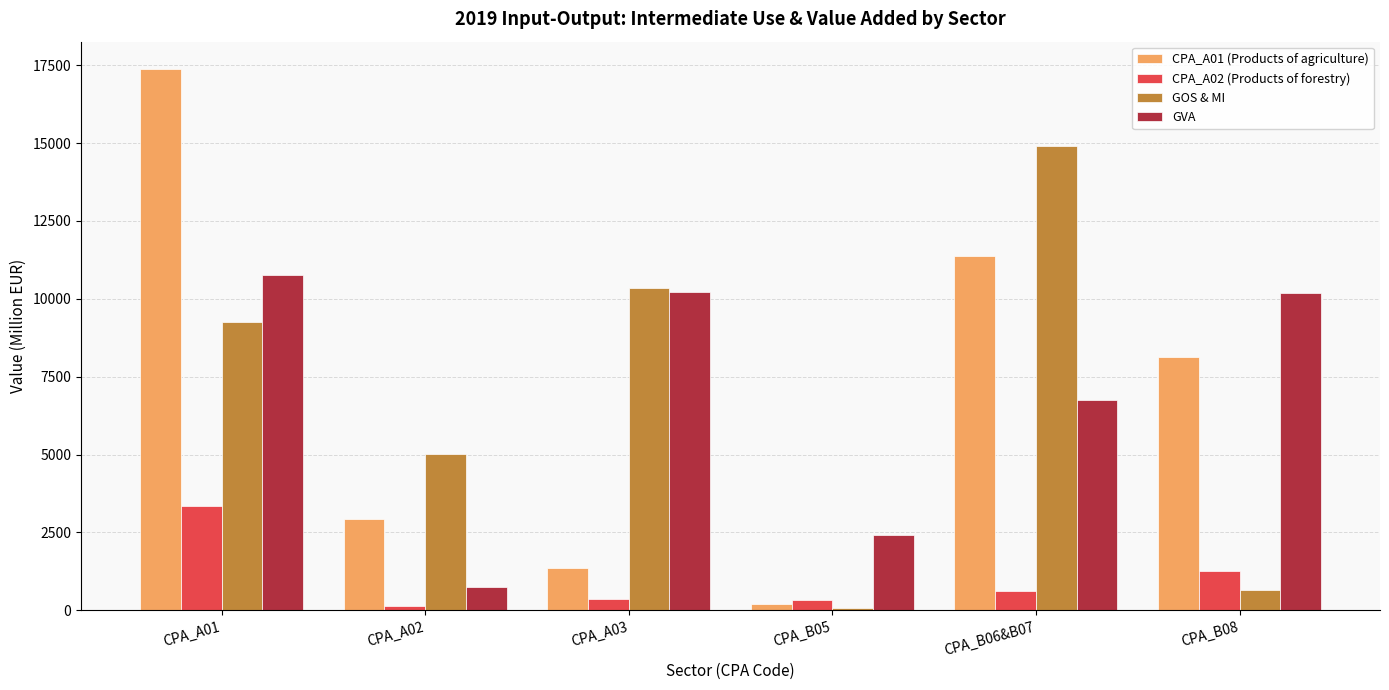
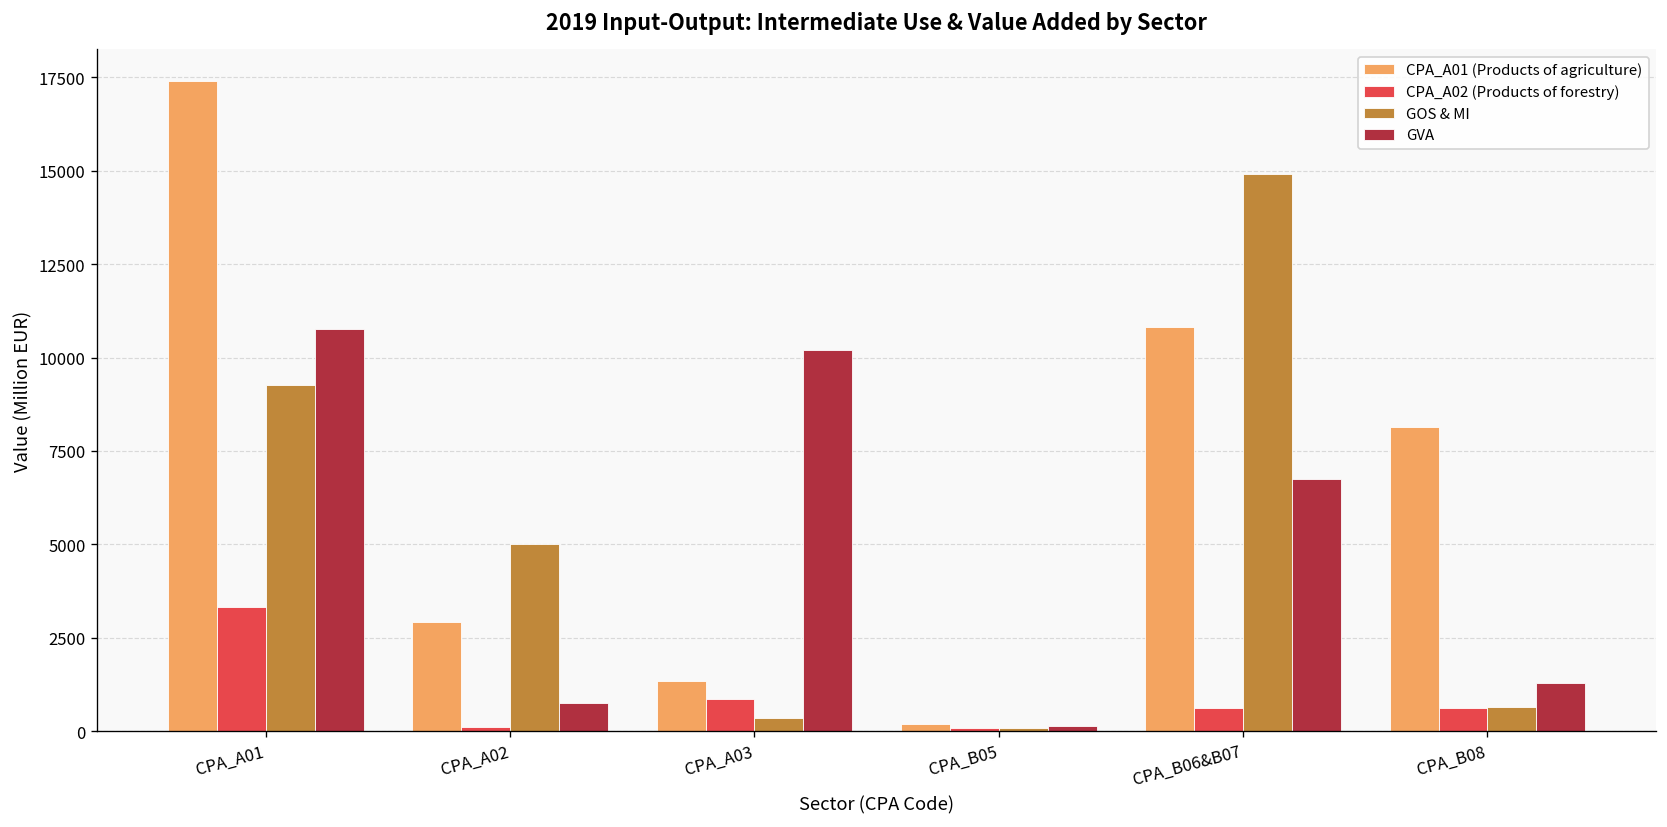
CPA_A02 (Products of forestry), CPA_A03: 400 -> 900
GOS & MI, CPA_A03: 10300 -> 400
CPA_A02 (Products of forestry), CPA_B05: 300 -> 100
GVA, CPA_B05: 2400 -> 200
CPA_A01 (Products of agriculture), CPA_B06&B07: 11400 -> 10800
CPA_A02 (Products of forestry), CPA_B08: 1300 -> 600
GVA, CPA_B08: 10200 -> 1300
